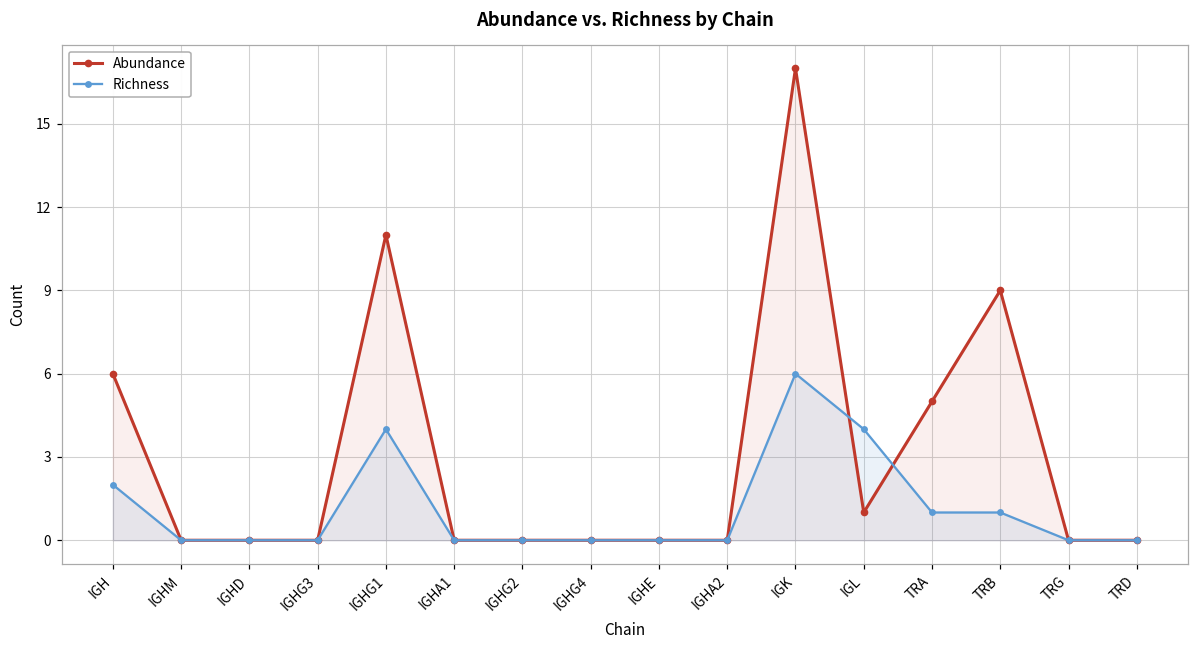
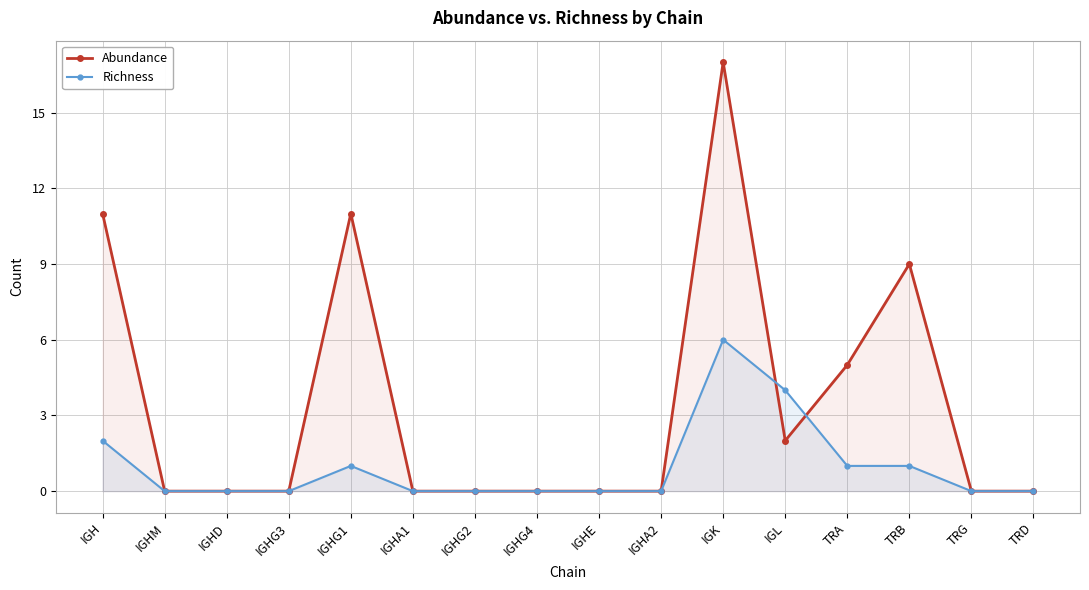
Abundance, IGH: 6 -> 11
Richness, IGHG1: 4 -> 1
Abundance, IGL: 1 -> 2
